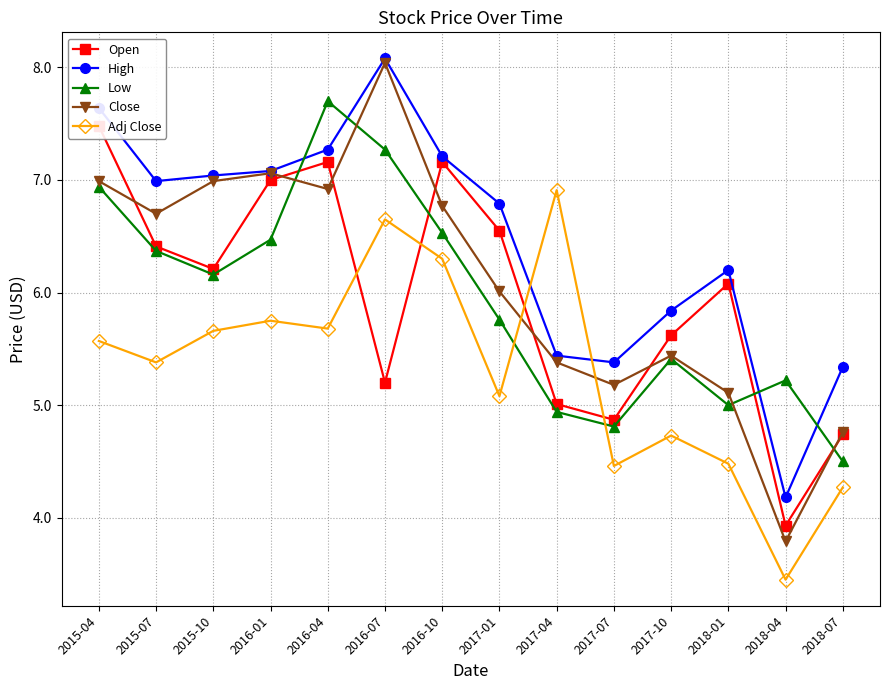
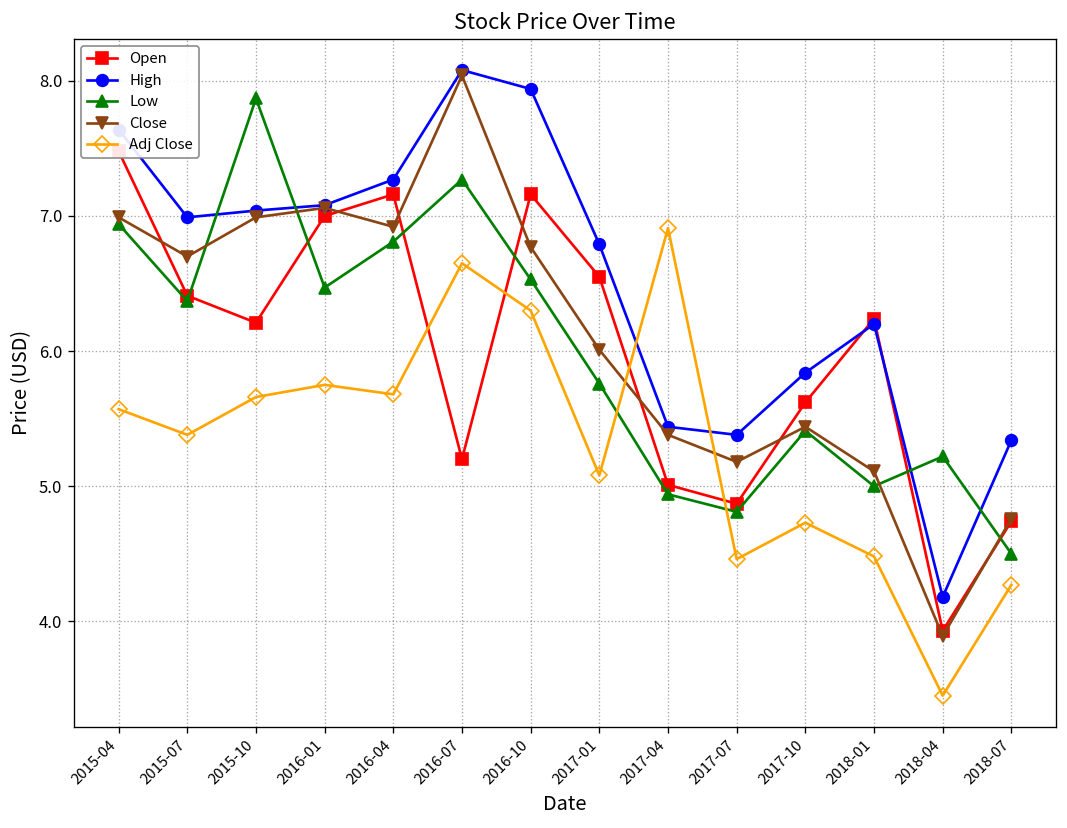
Low, 2015-10: 6.16 -> 7.87
Low, 2016-04: 7.70 -> 6.81
High, 2016-10: 7.21 -> 7.94
Open, 2018-01: 6.08 -> 6.24
Close, 2018-04: 3.79 -> 3.89
